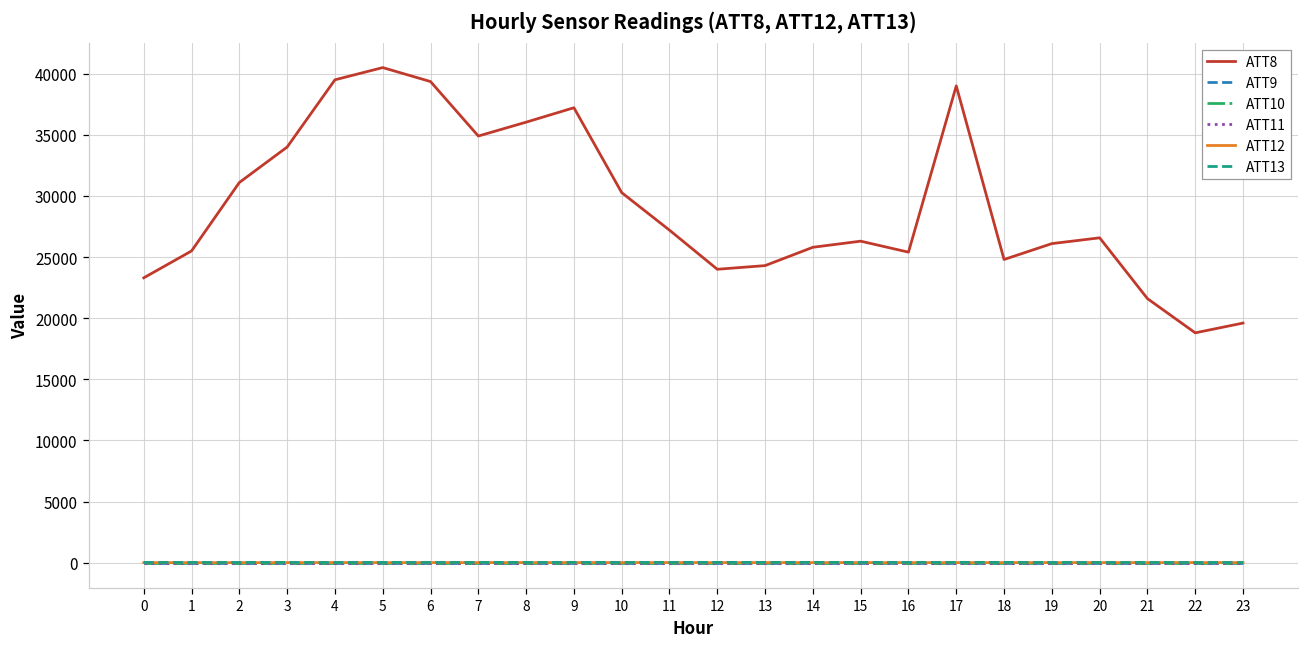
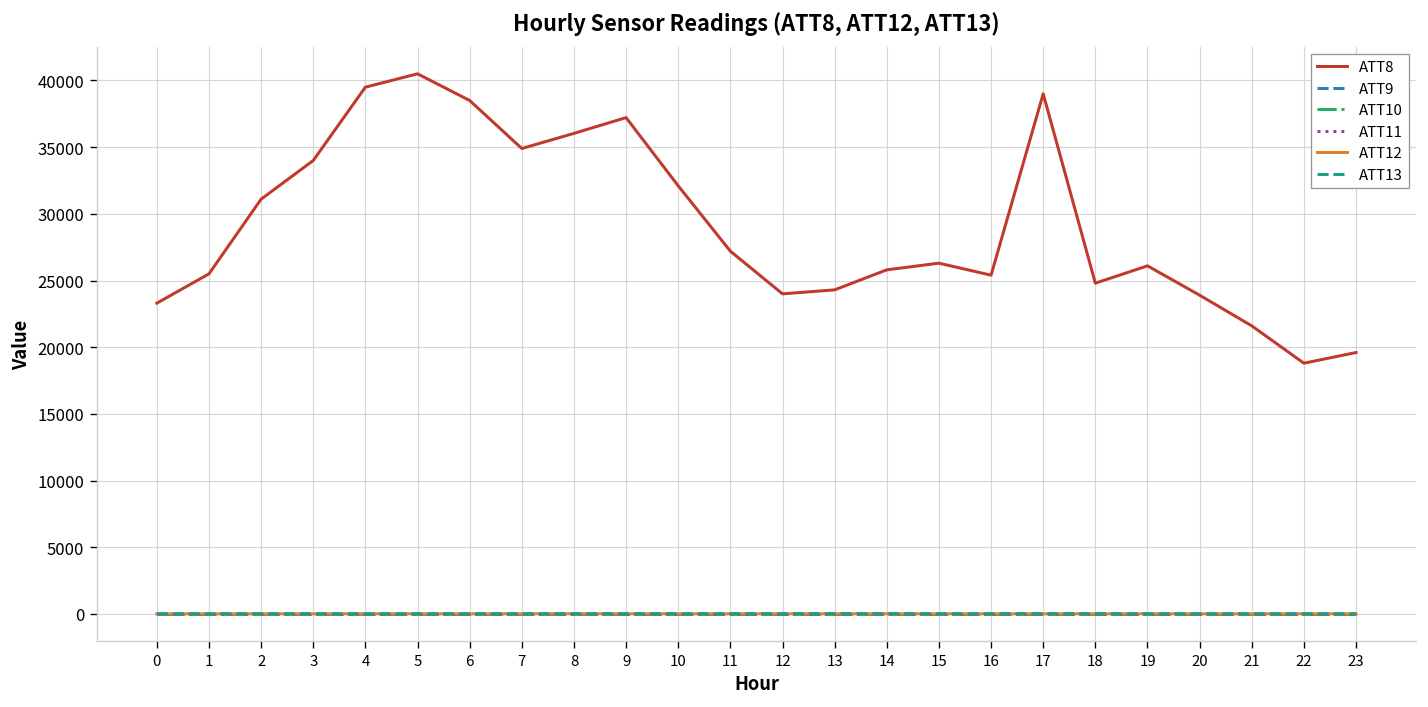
ATT8, 6: 39400 -> 38500
ATT8, 10: 30300 -> 32100
ATT8, 20: 26600 -> 23900
